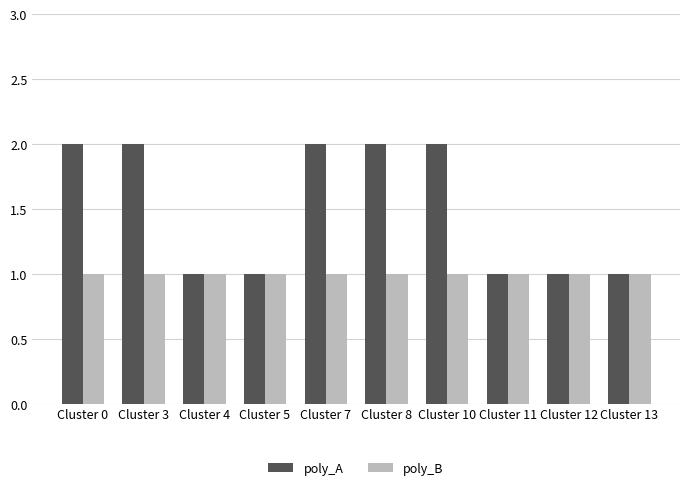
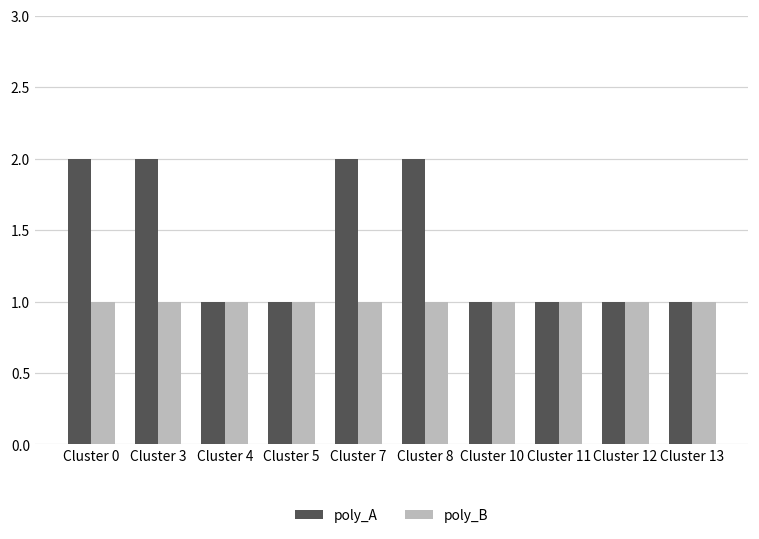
poly_A, Cluster 10: 2 -> 1
